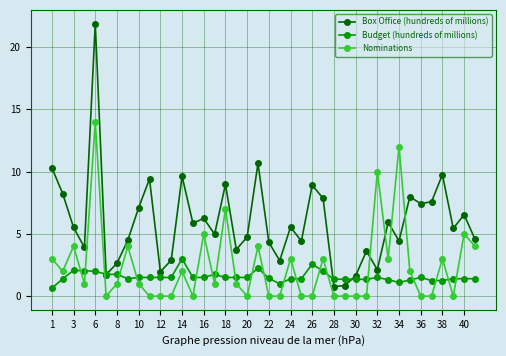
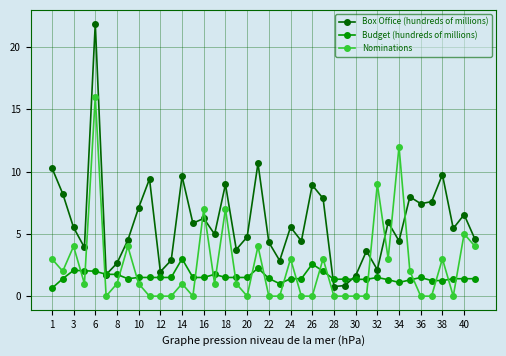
Nominations, 6: 14 -> 16
Nominations, 14: 2 -> 1
Nominations, 16: 5 -> 7
Nominations, 32: 10 -> 9
